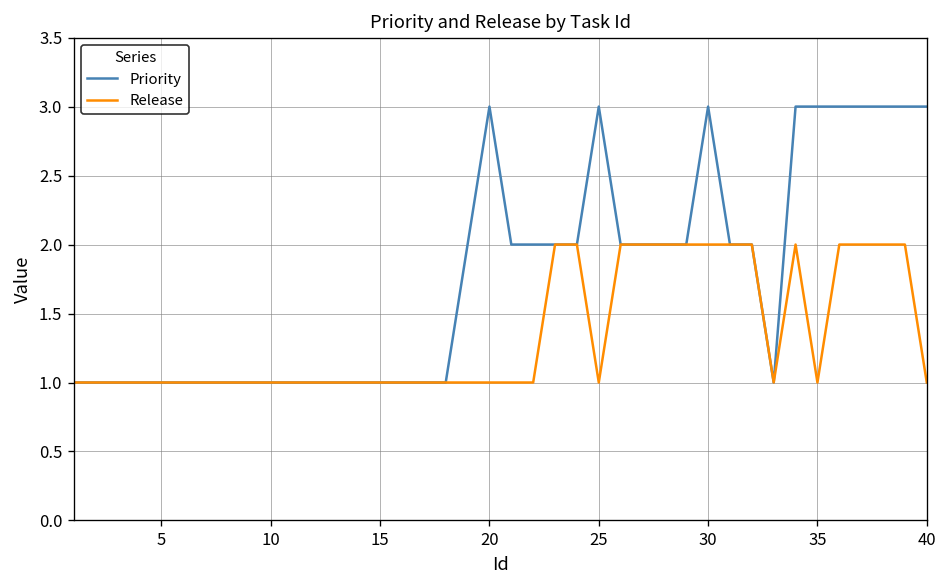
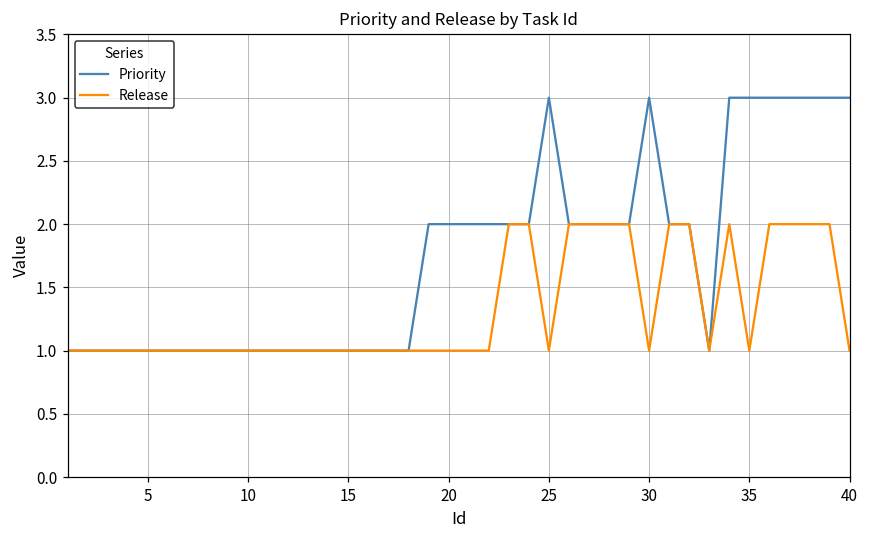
Priority, 20: 3 -> 2
Release, 30: 2 -> 1
